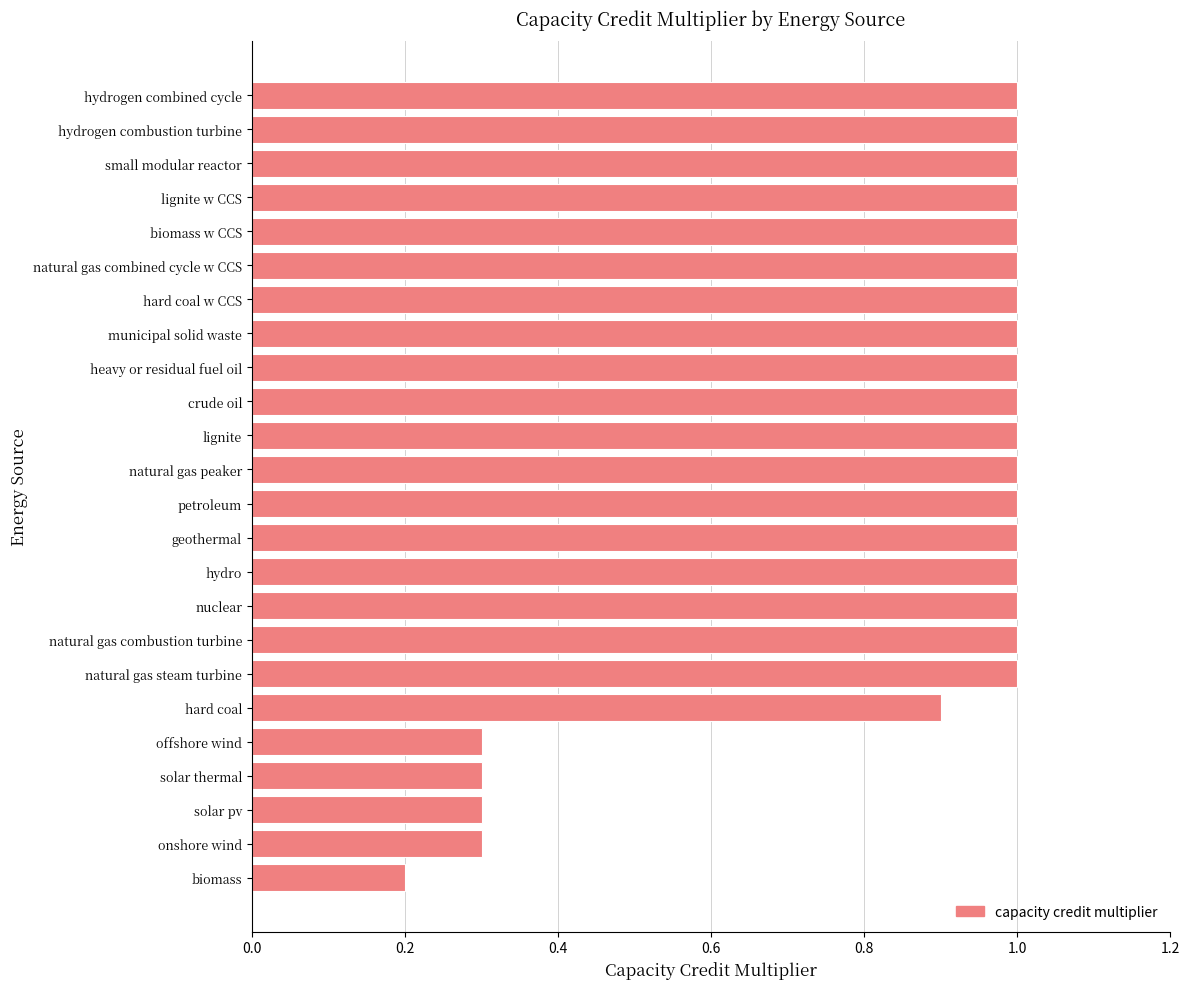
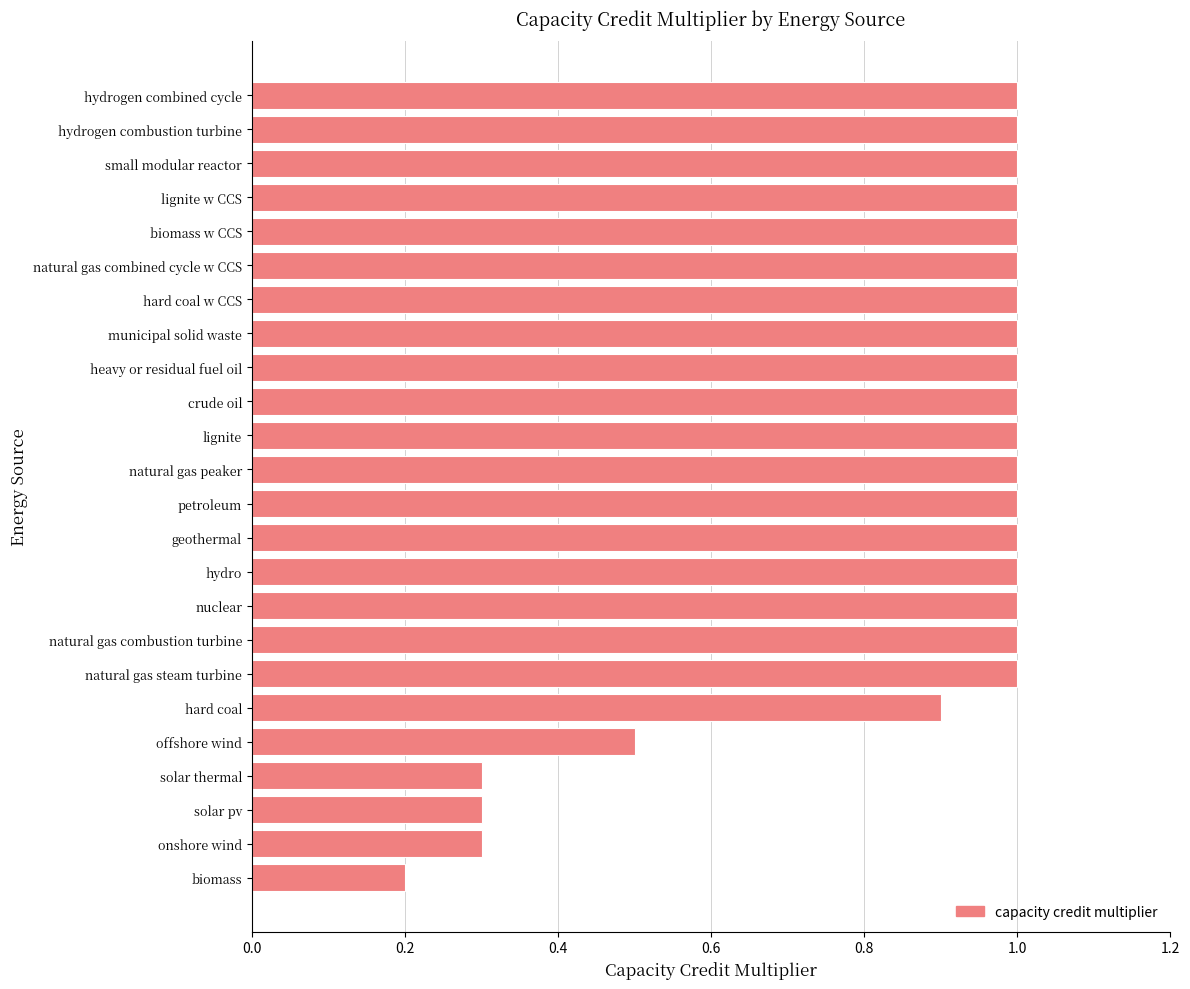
offshore wind: 0.3 -> 0.5
